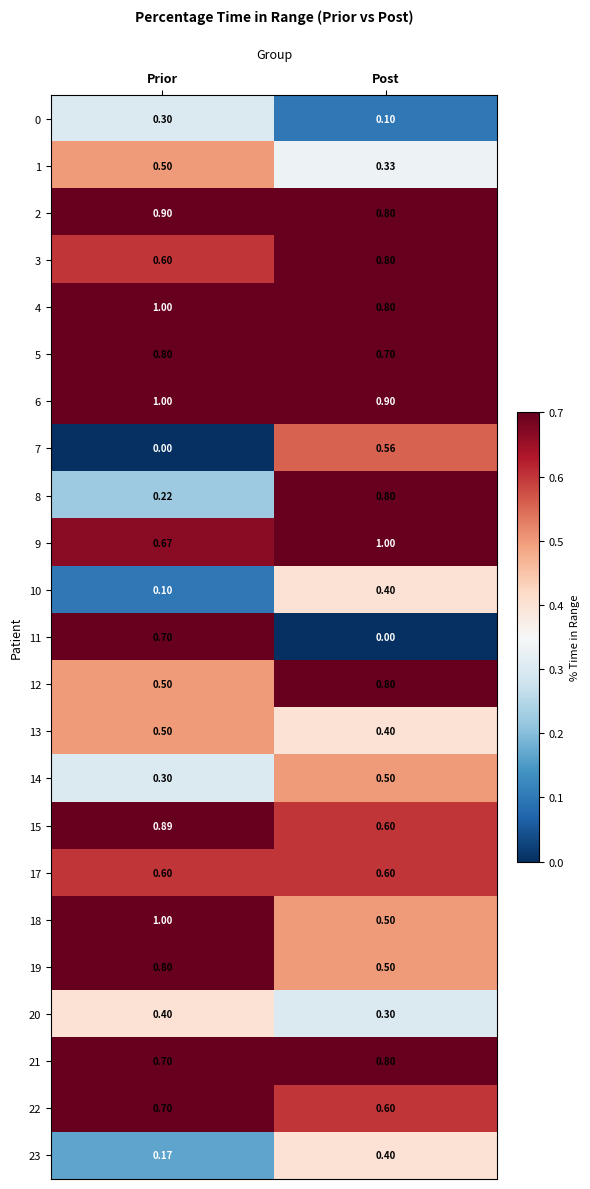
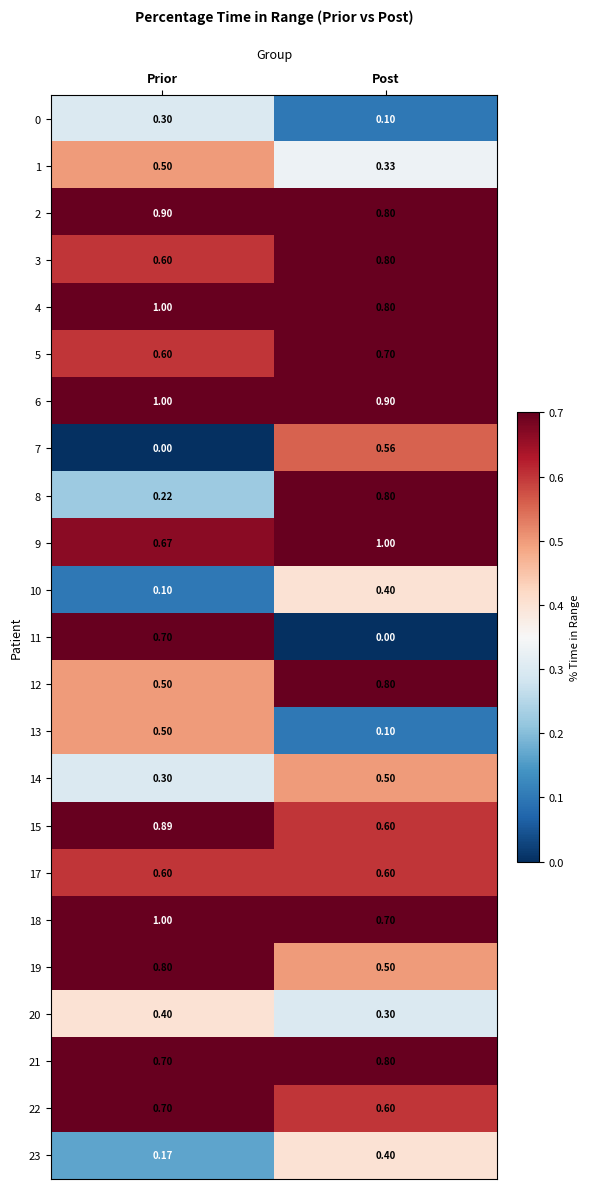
5, Prior: 0.80 -> 0.60
13, Post: 0.40 -> 0.10
18, Post: 0.50 -> 0.70
